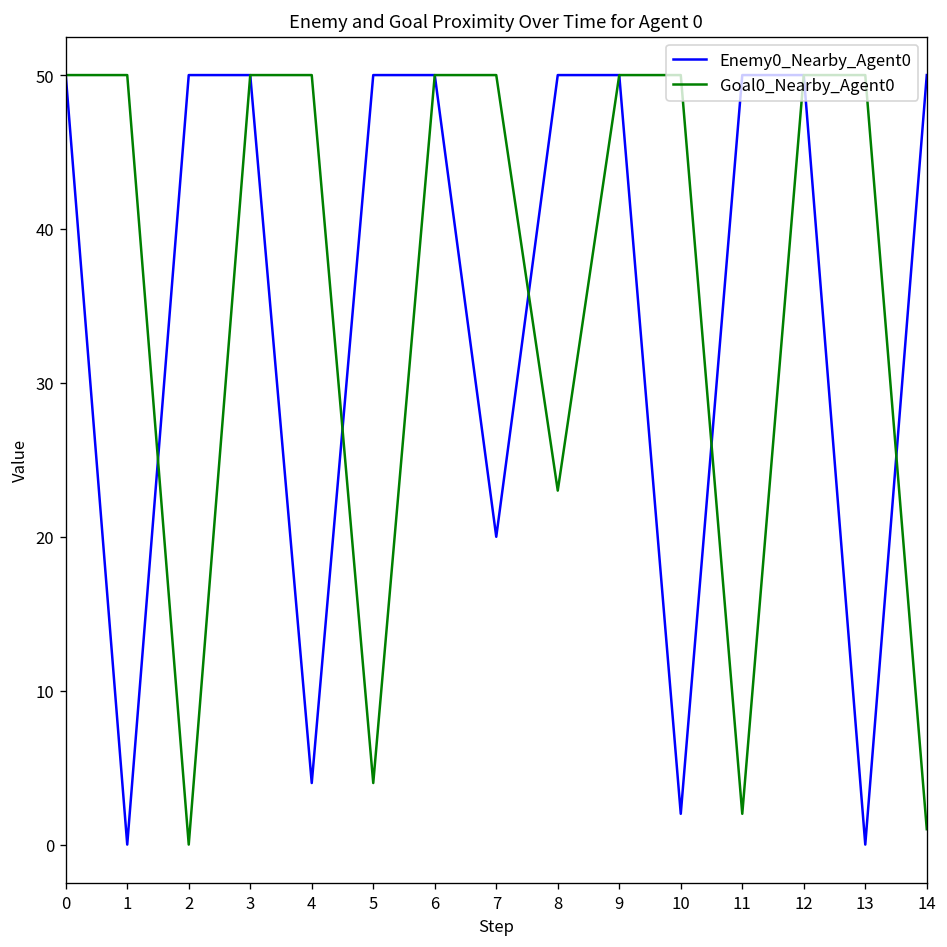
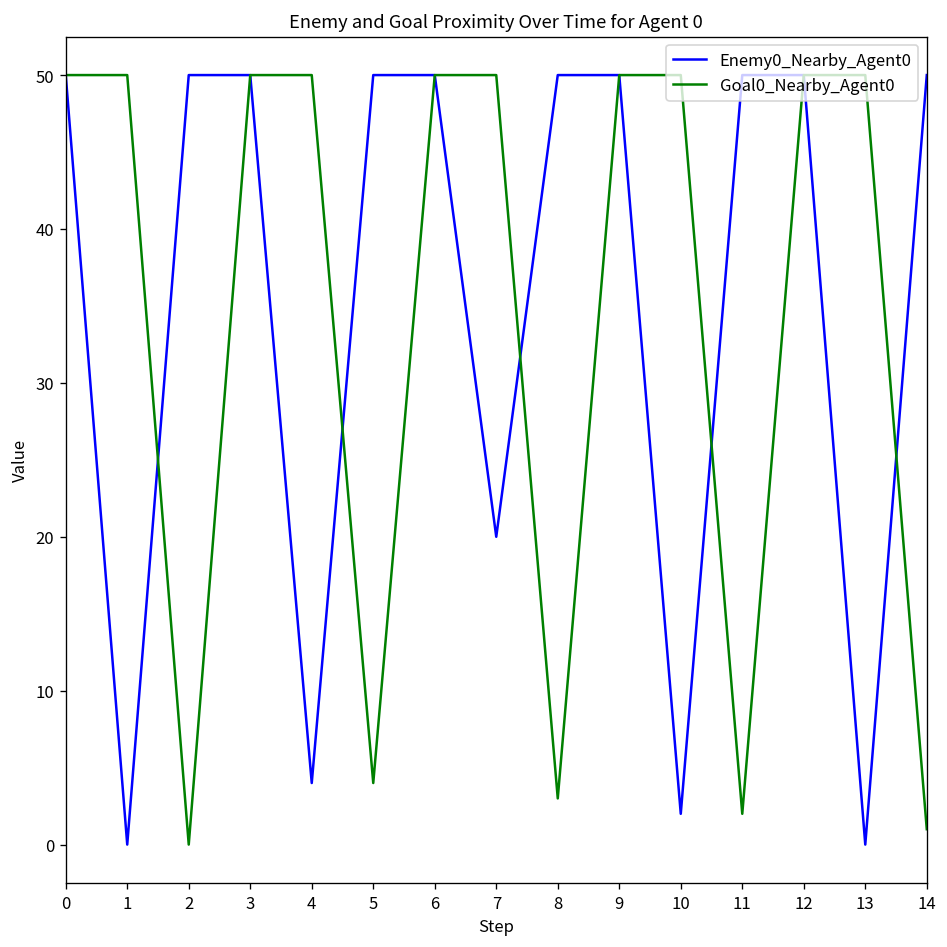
Goal0_Nearby_Agent0, 8: 23 -> 3
